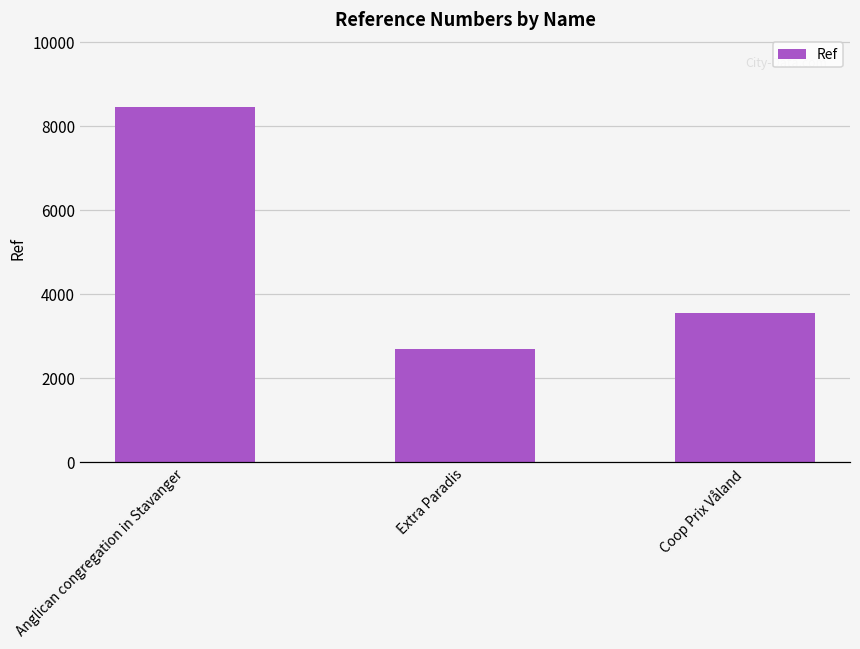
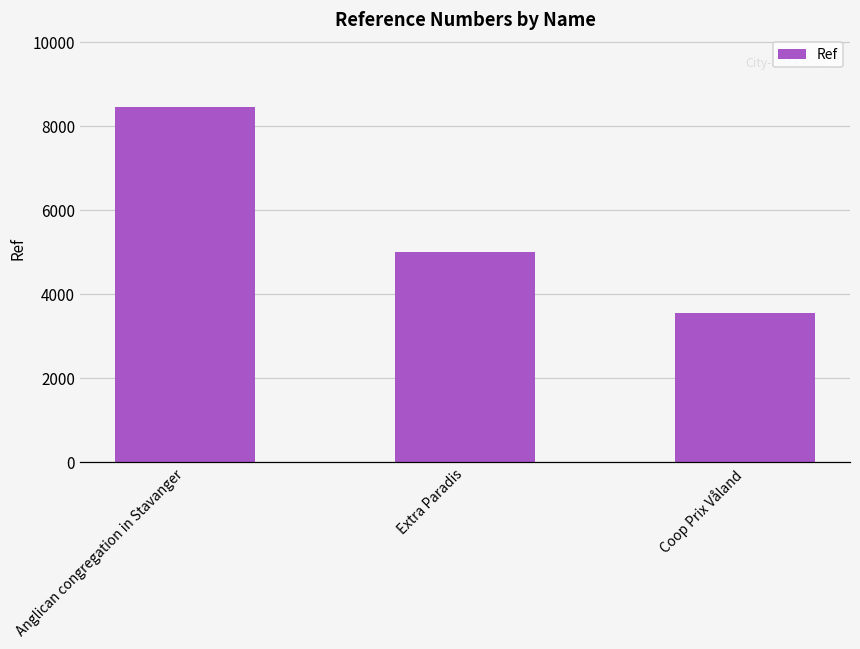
Extra Paradis: 2700 -> 5000
